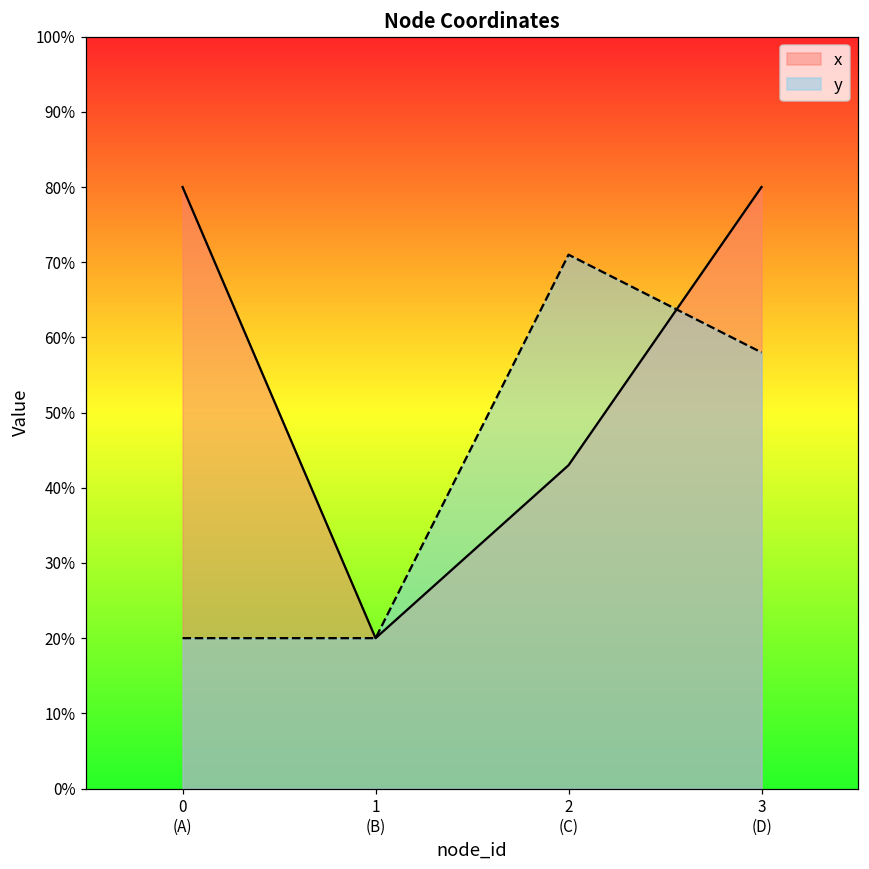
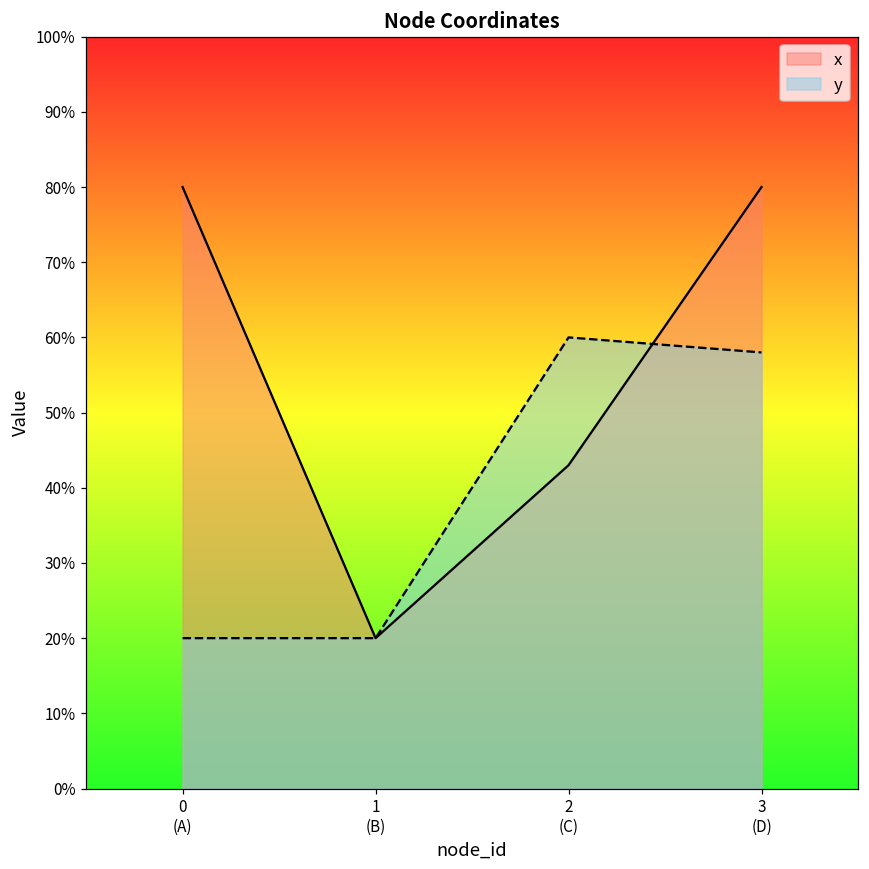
y, 2 (C): 71% -> 60%
